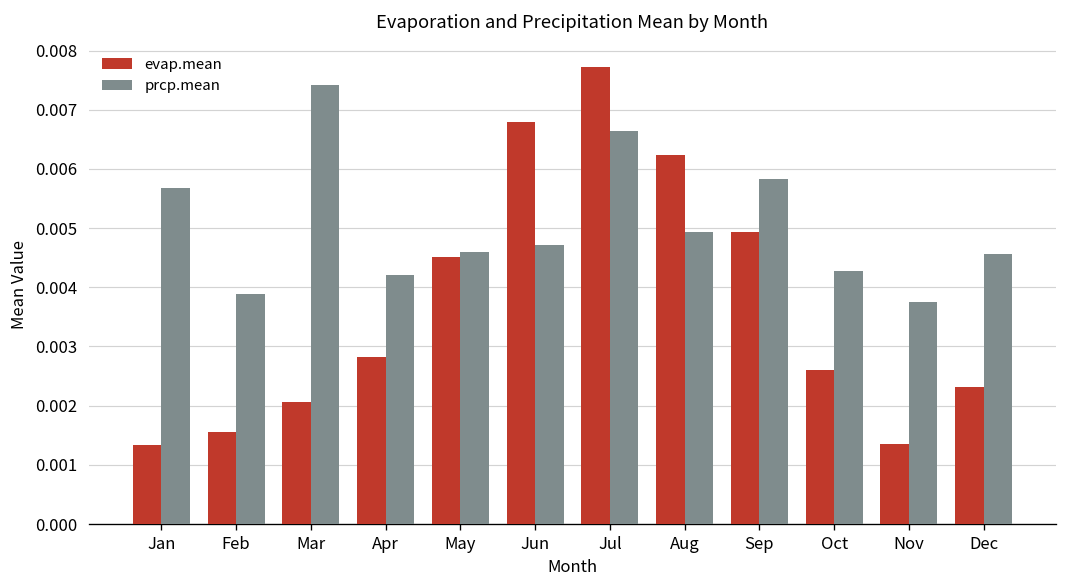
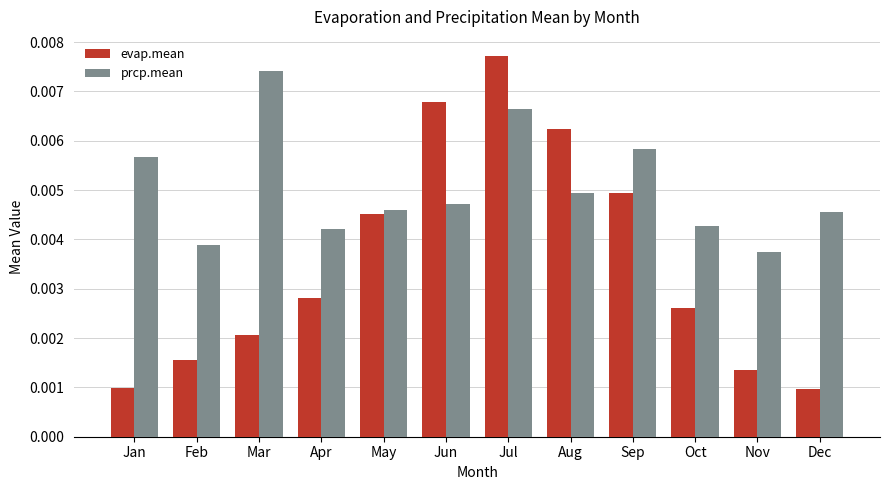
evap.mean, Jan: 0.0013 -> 0.0010
evap.mean, Dec: 0.0023 -> 0.0010
